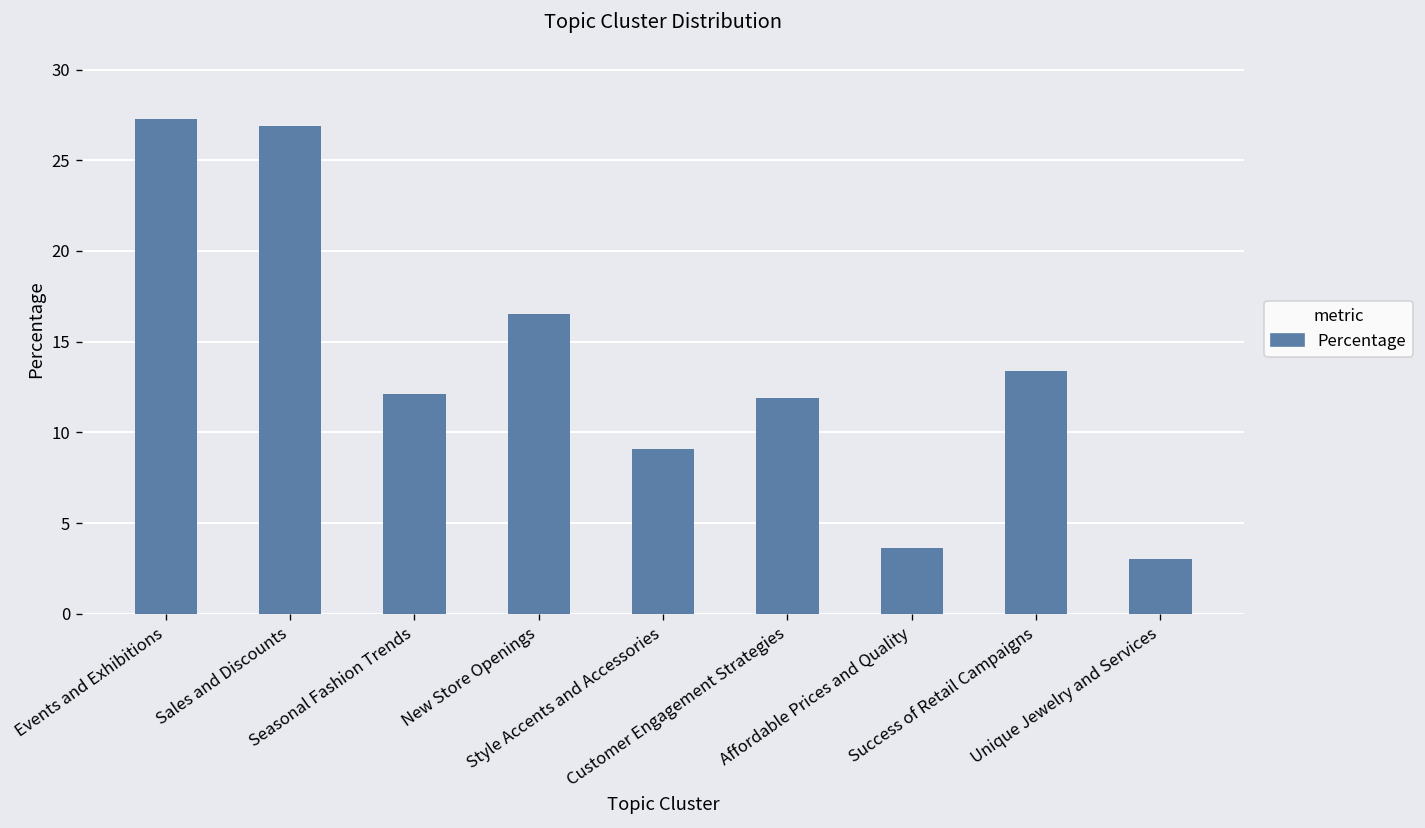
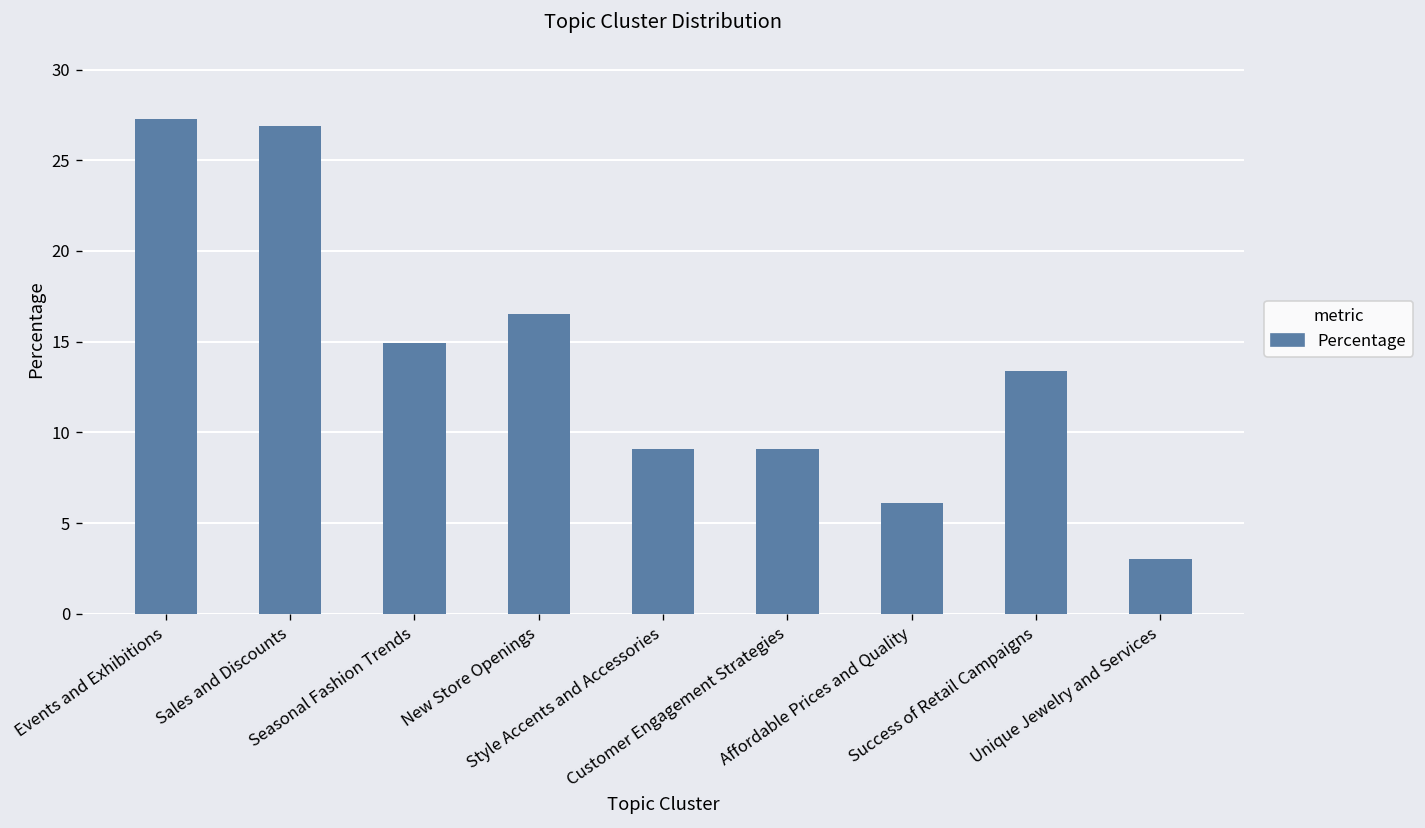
Seasonal Fashion Trends: 12.1 -> 14.9
Customer Engagement Strategies: 11.9 -> 9.1
Affordable Prices and Quality: 3.6 -> 6.1
